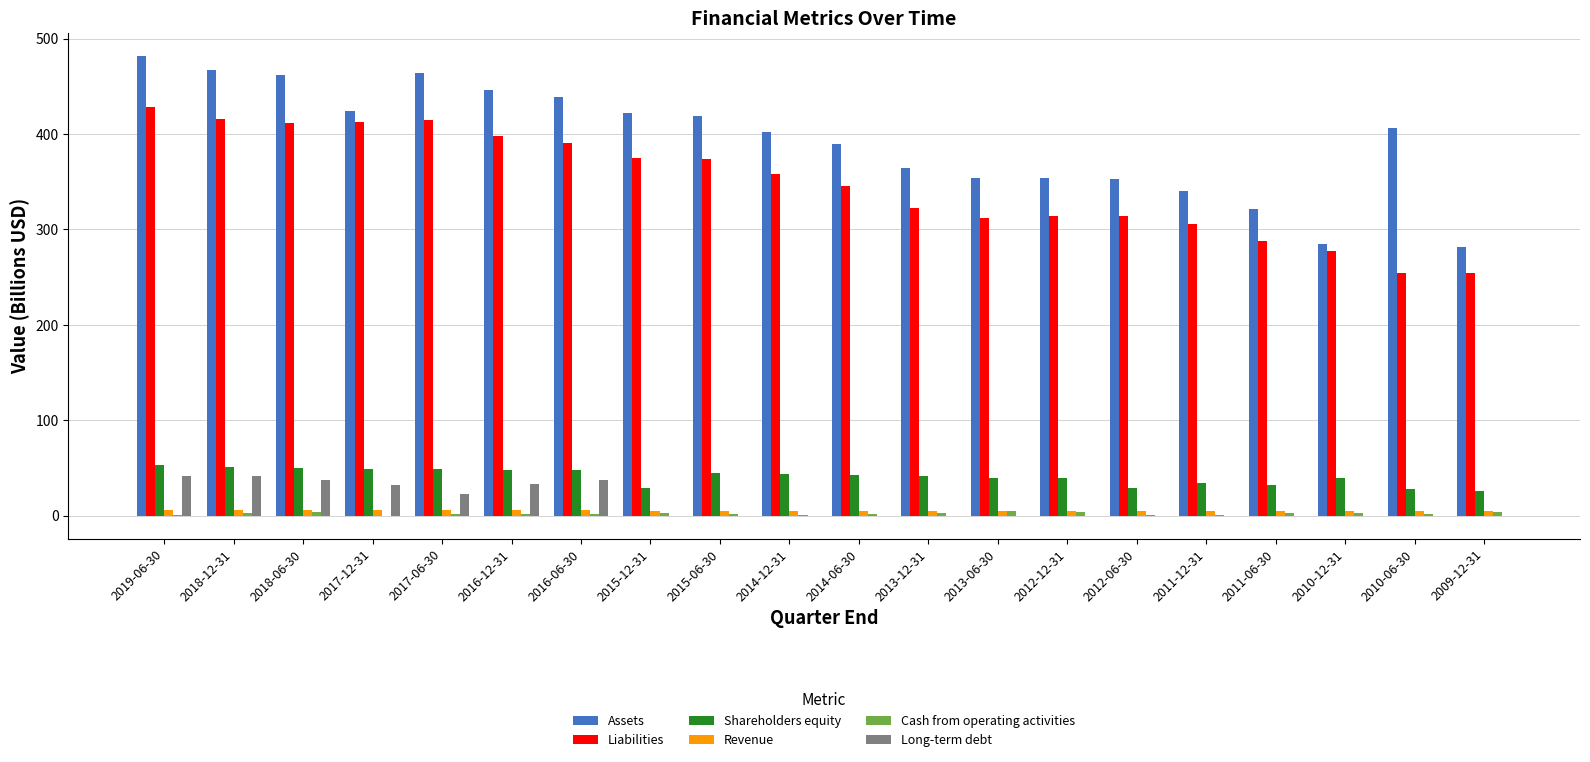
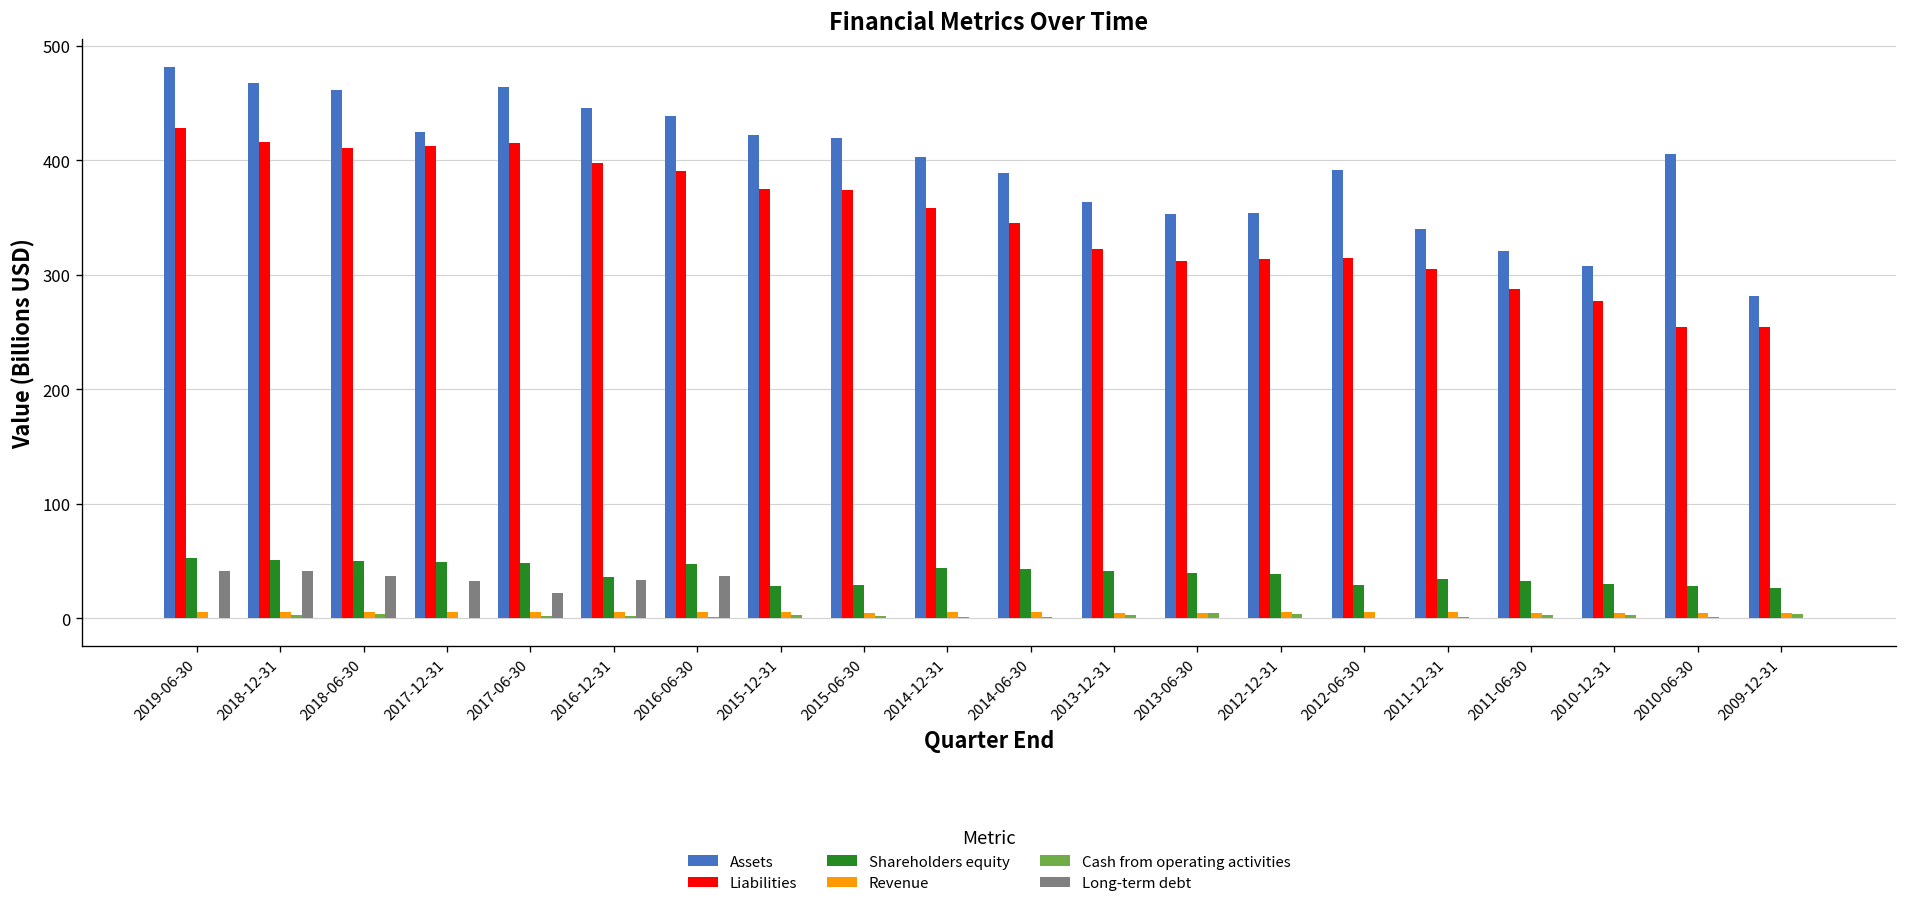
Shareholders equity, 2016-12-31: 50 -> 40
Shareholders equity, 2015-06-30: 40 -> 30
Assets, 2012-06-30: 350 -> 390
Assets, 2010-12-31: 280 -> 310
Shareholders equity, 2010-12-31: 40 -> 30
